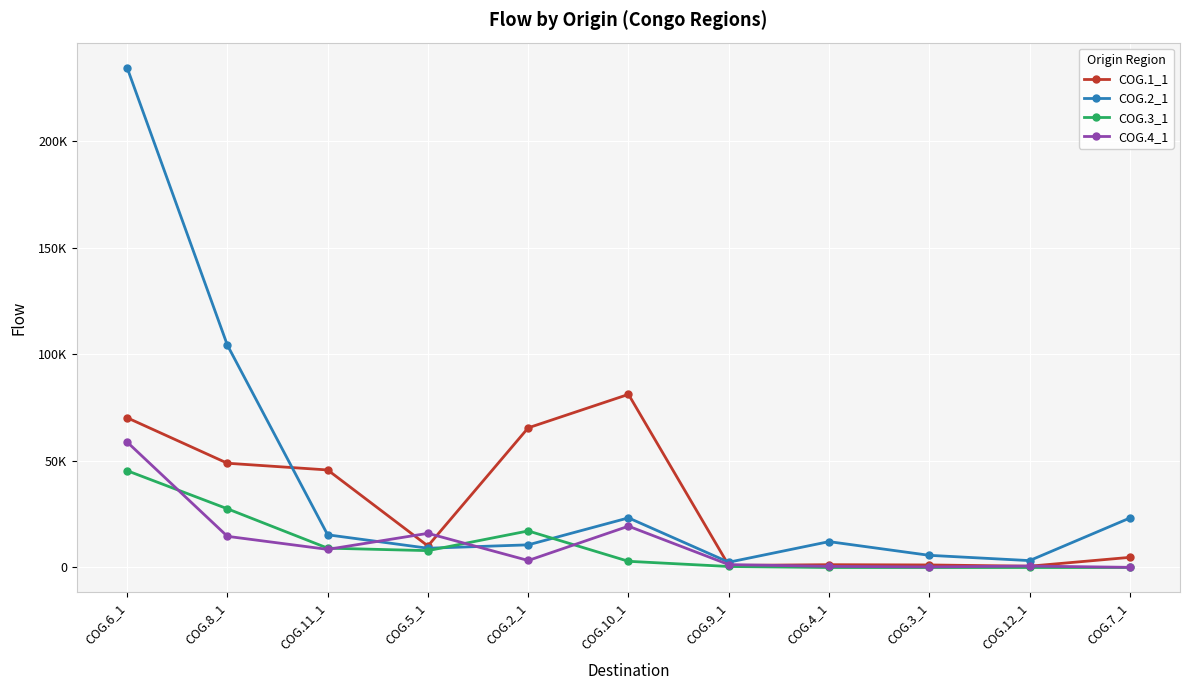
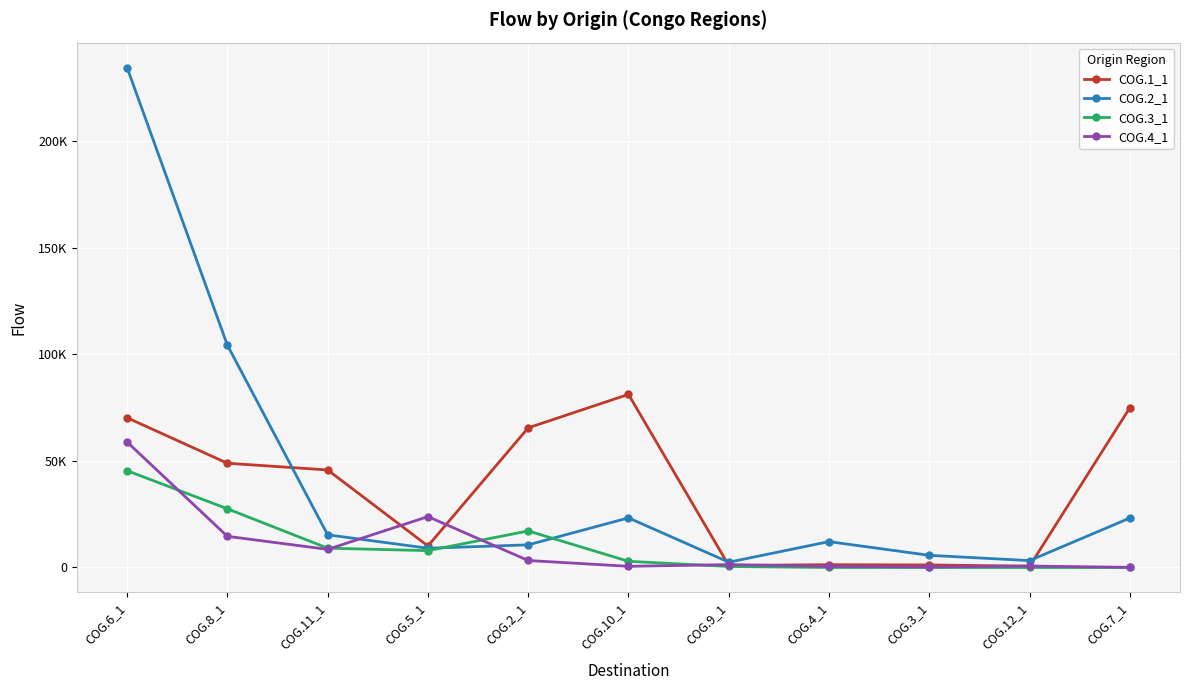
COG.4_1, COG.5_1: 16000 -> 24000
COG.4_1, COG.10_1: 19000 -> 1000
COG.1_1, COG.7_1: 5000 -> 75000
